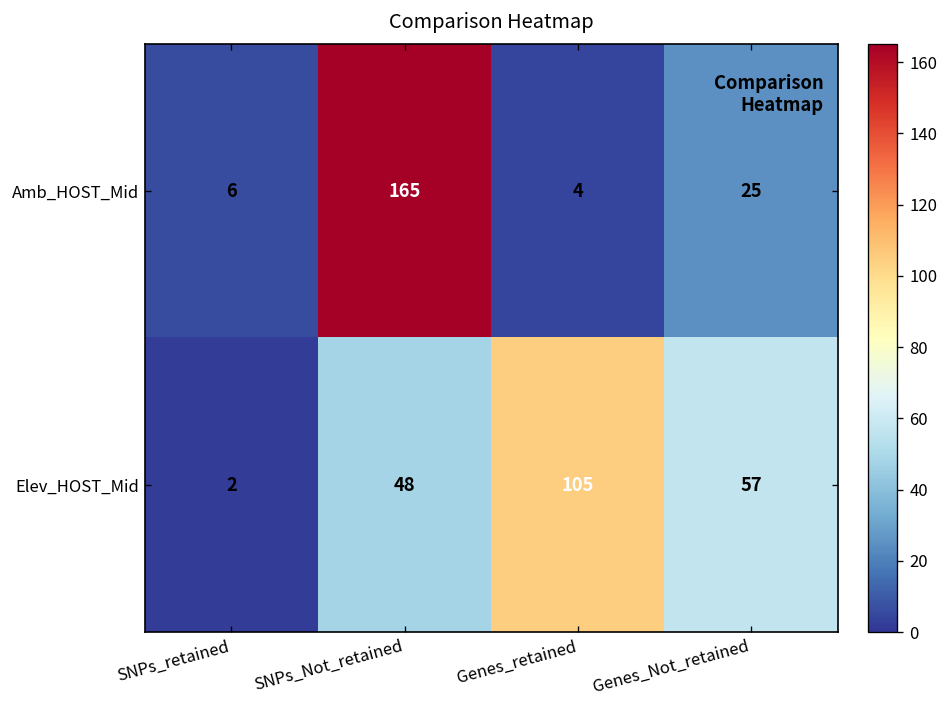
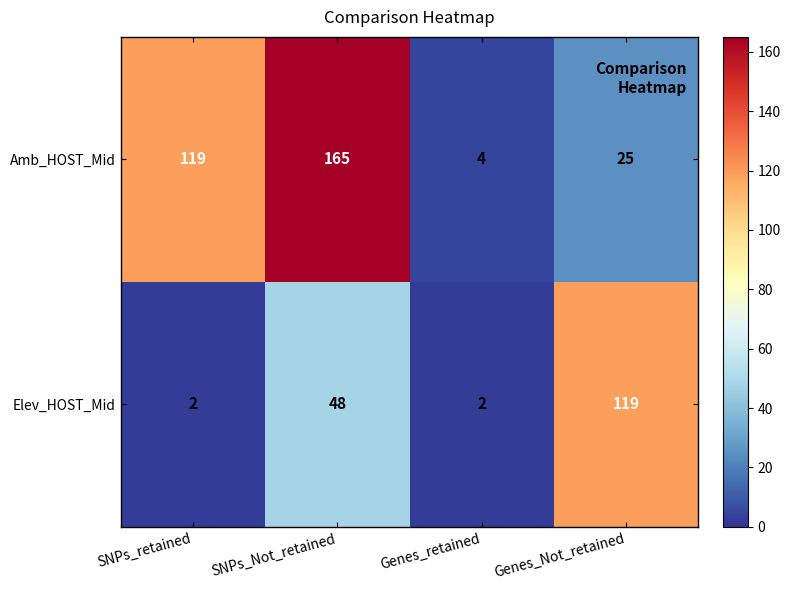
Amb_HOST_Mid, SNPs_retained: 6 -> 119
Elev_HOST_Mid, Genes_retained: 105 -> 2
Elev_HOST_Mid, Genes_Not_retained: 57 -> 119
